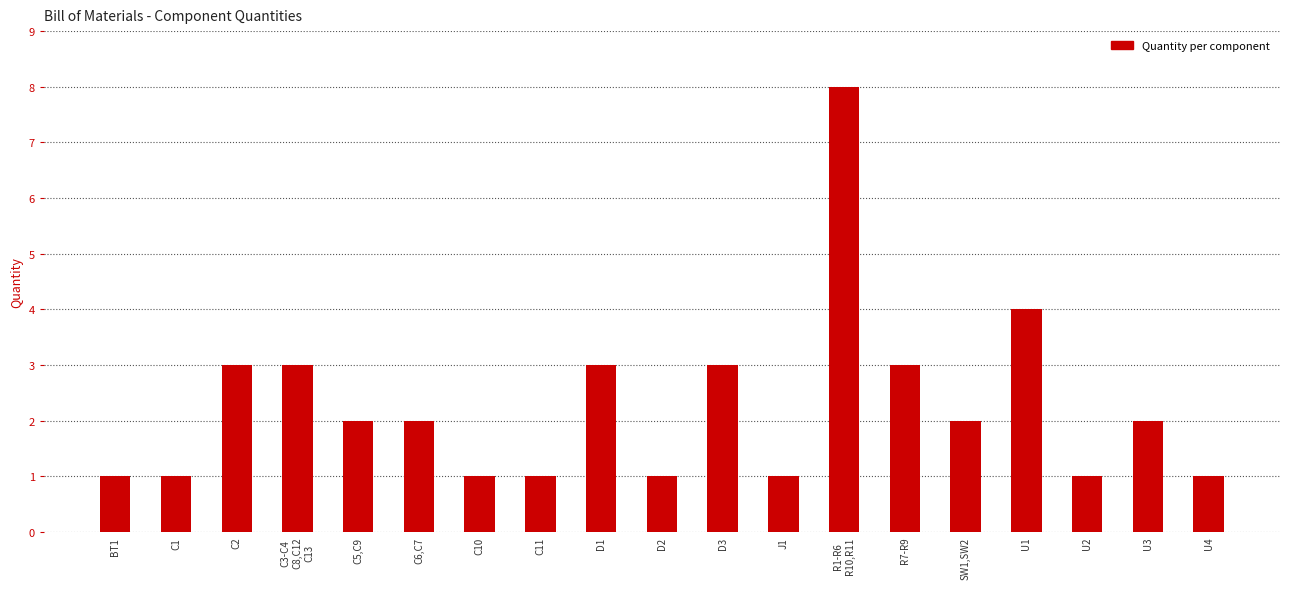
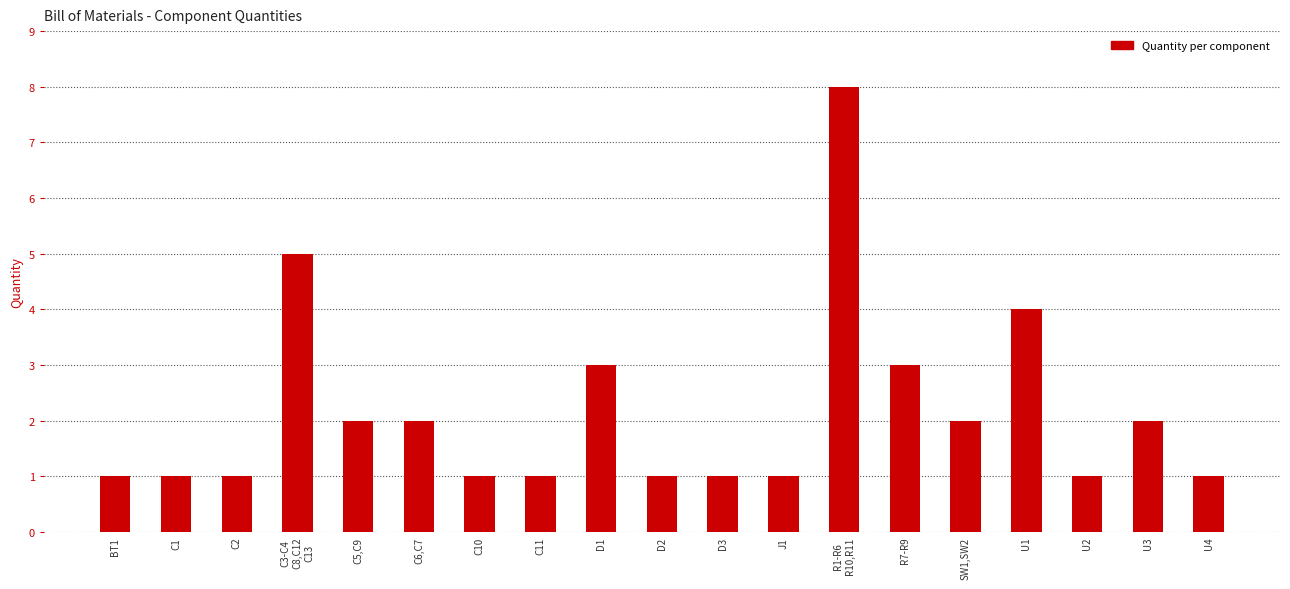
C2: 3 -> 1
C3-C4 C8,C12 C13: 3 -> 5
D3: 3 -> 1
